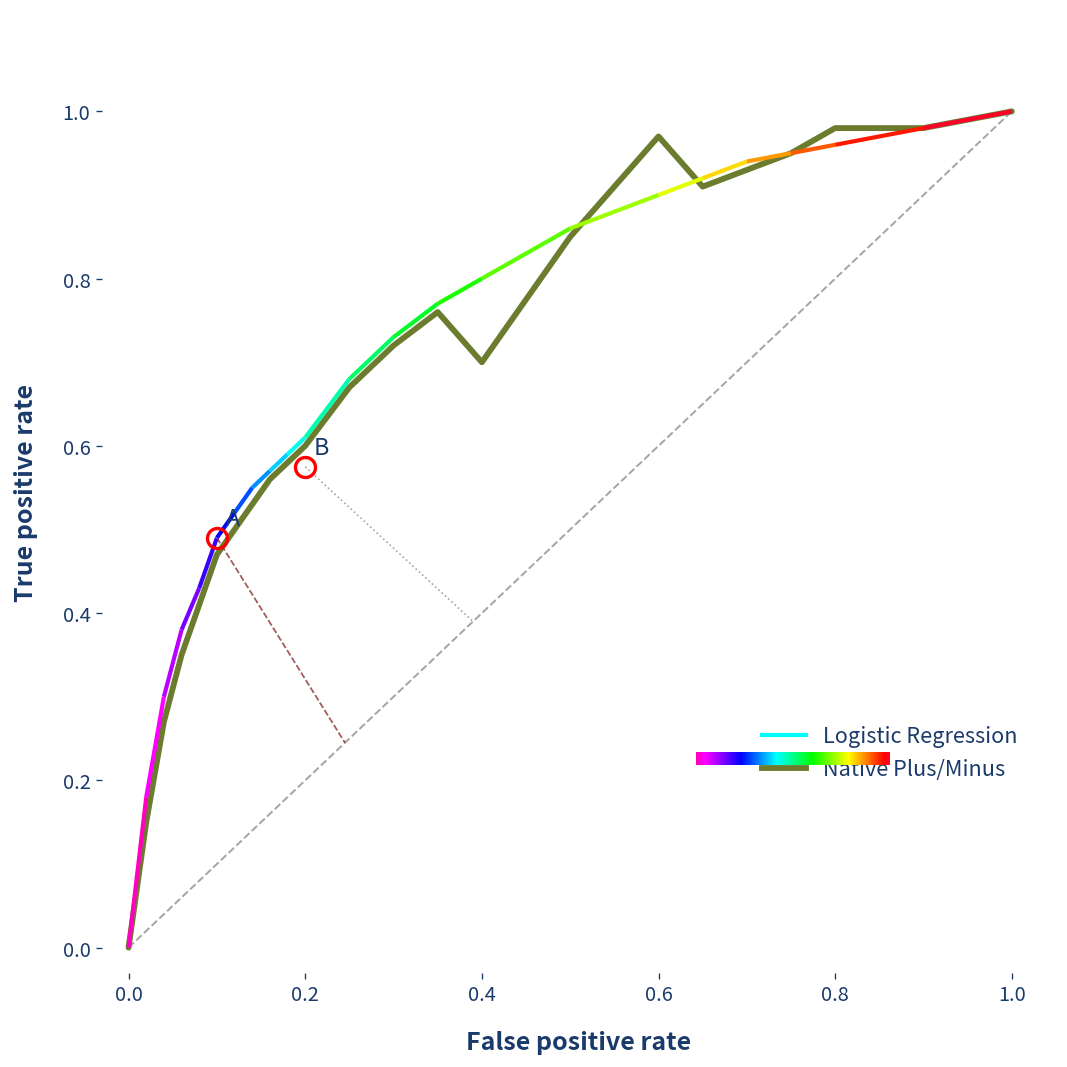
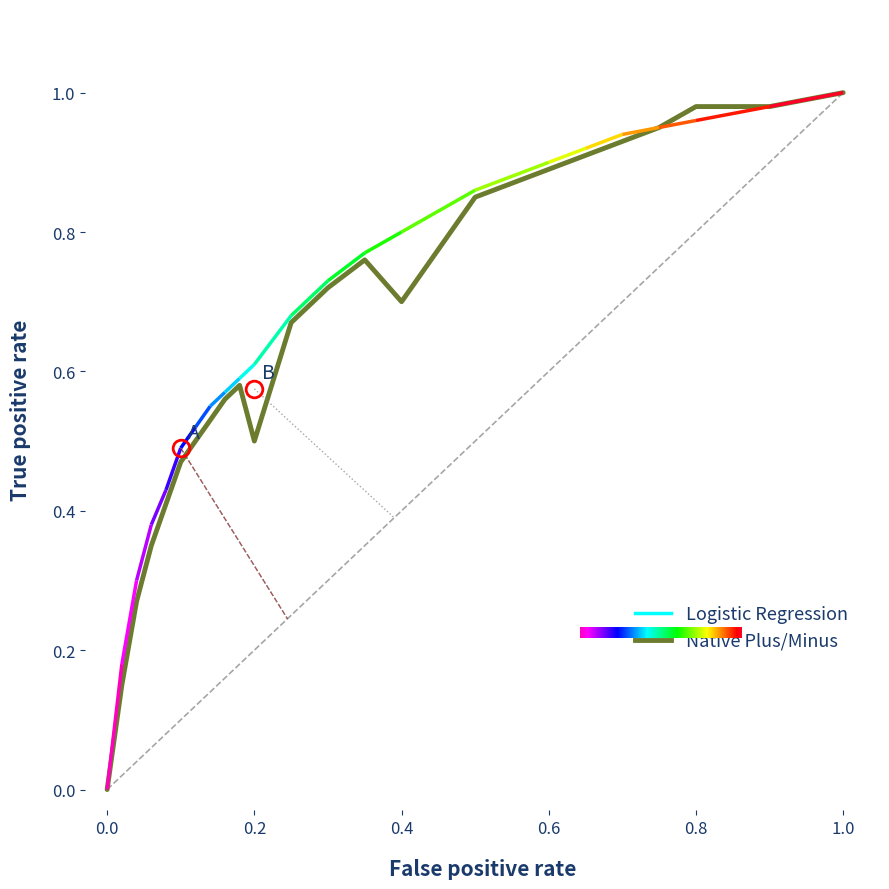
Native Plus/Minus, 0.2: 0.6 -> 0.5
Native Plus/Minus, 0.6: 0.97 -> 0.89
